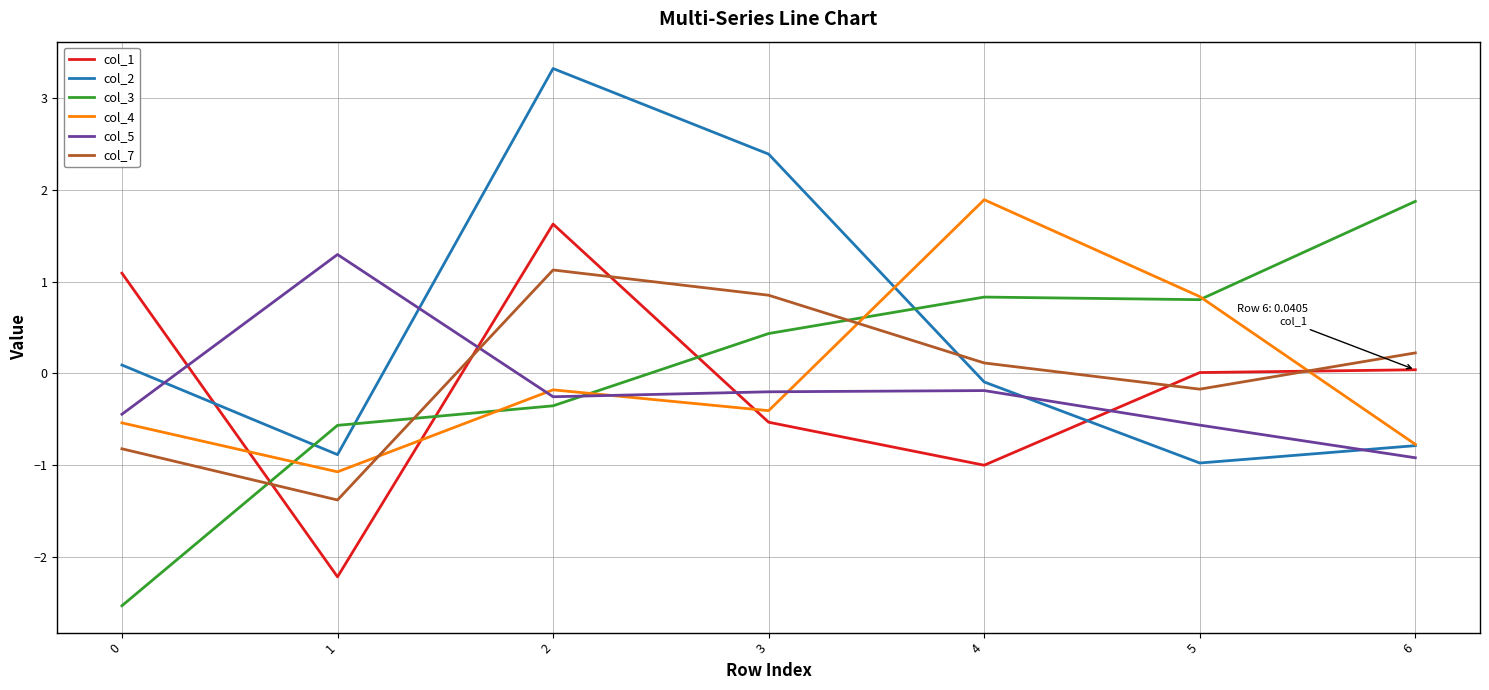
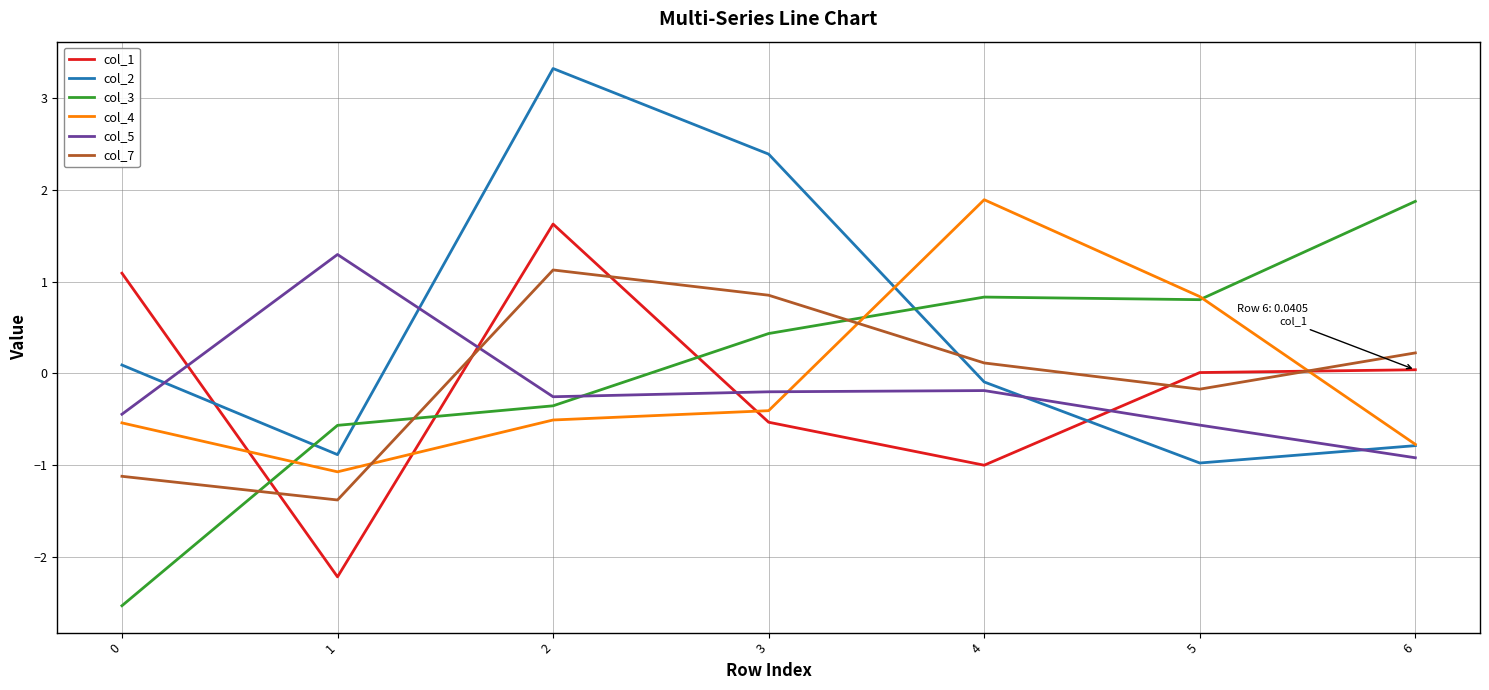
col_7, 0: -0.8 -> -1.1
col_4, 2: -0.2 -> -0.5
